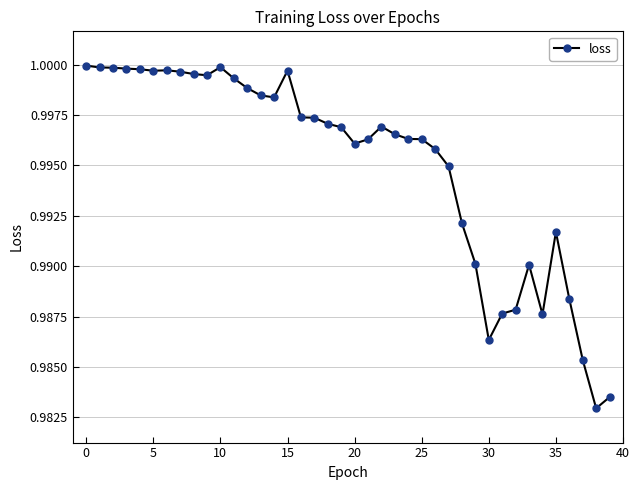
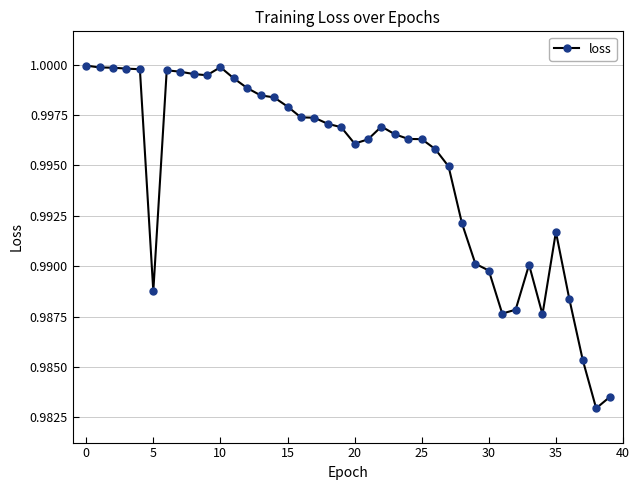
5: 0.9997 -> 0.9888
15: 0.9997 -> 0.9979
30: 0.9863 -> 0.9898
